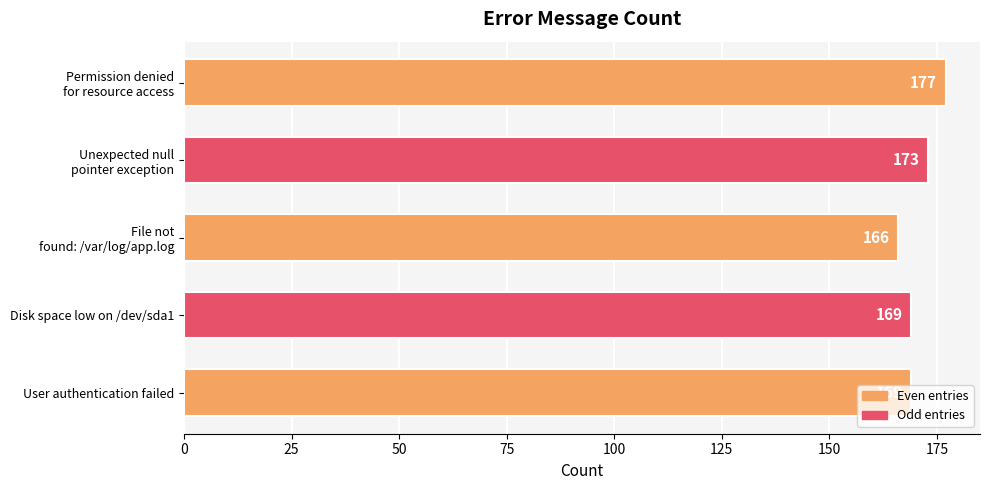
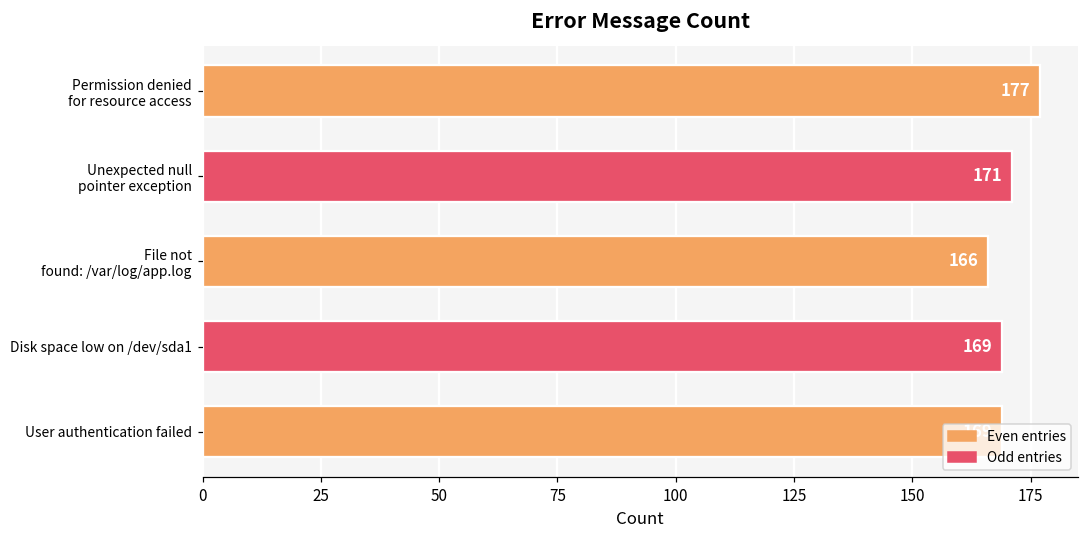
Unexpected null pointer exception: 173 -> 171
